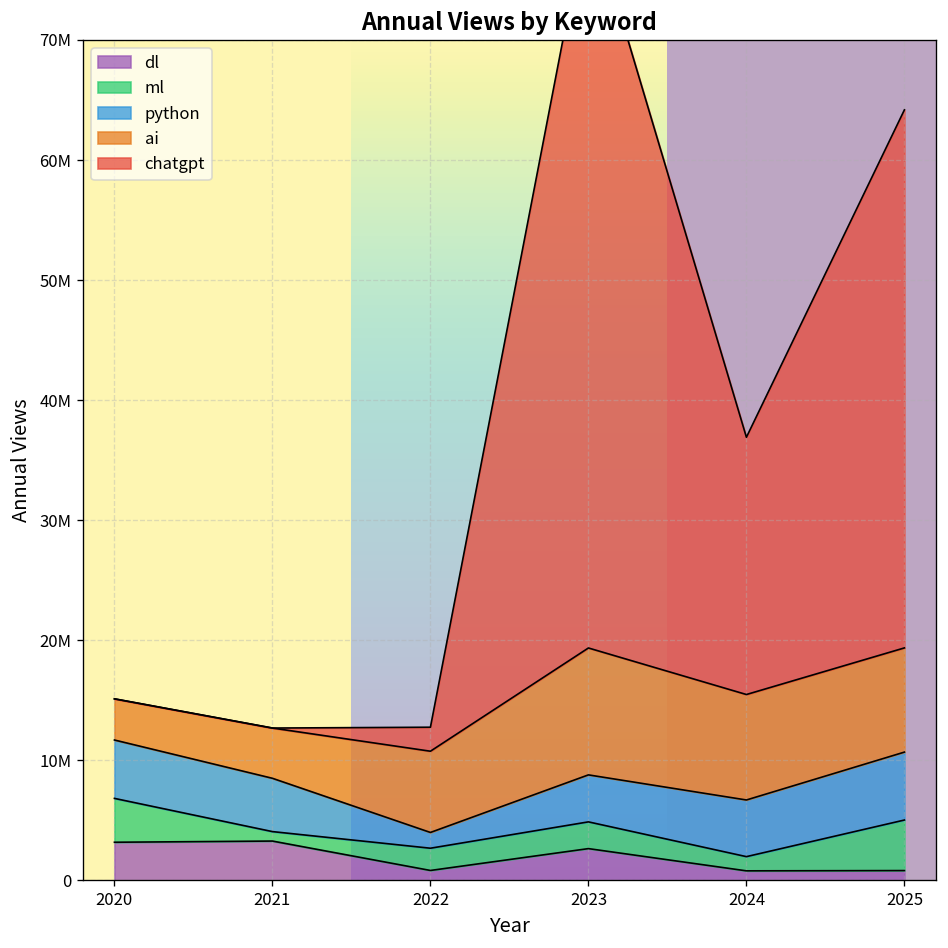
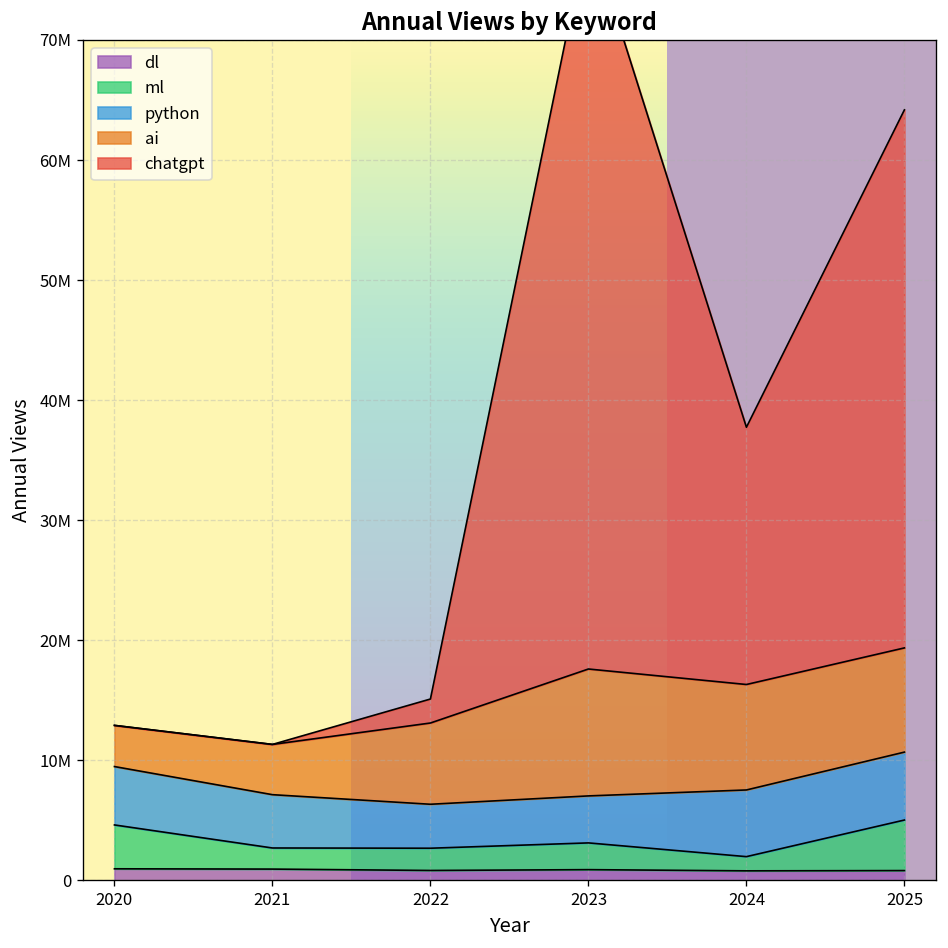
dl, 2020: 3200000 -> 1000000
dl, 2021: 3300000 -> 900000
ml, 2021: 800000 -> 1800000
python, 2022: 1300000 -> 3700000
dl, 2023: 2700000 -> 900000
python, 2024: 4700000 -> 5600000
